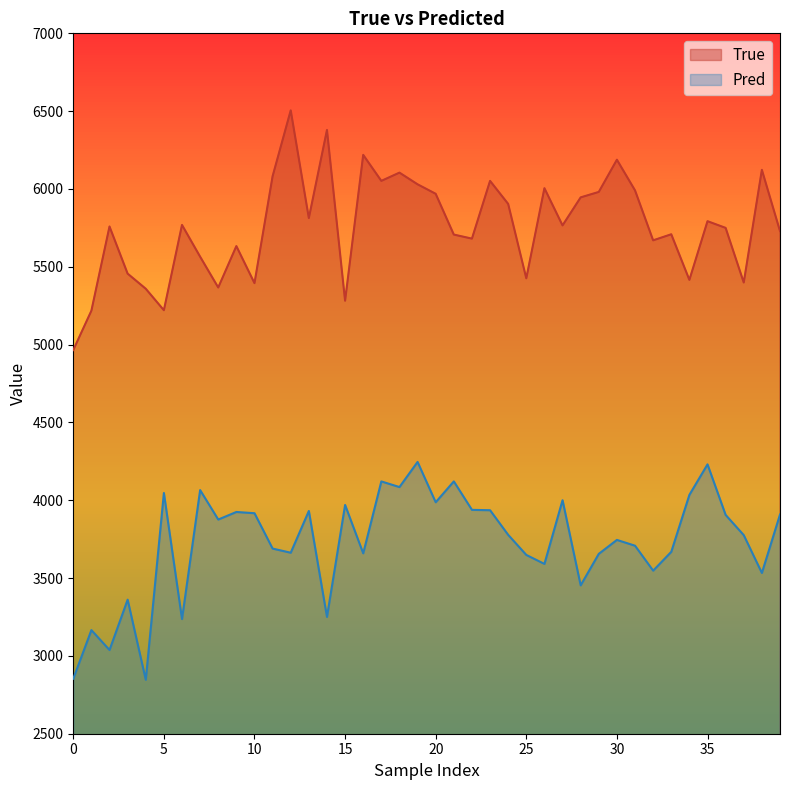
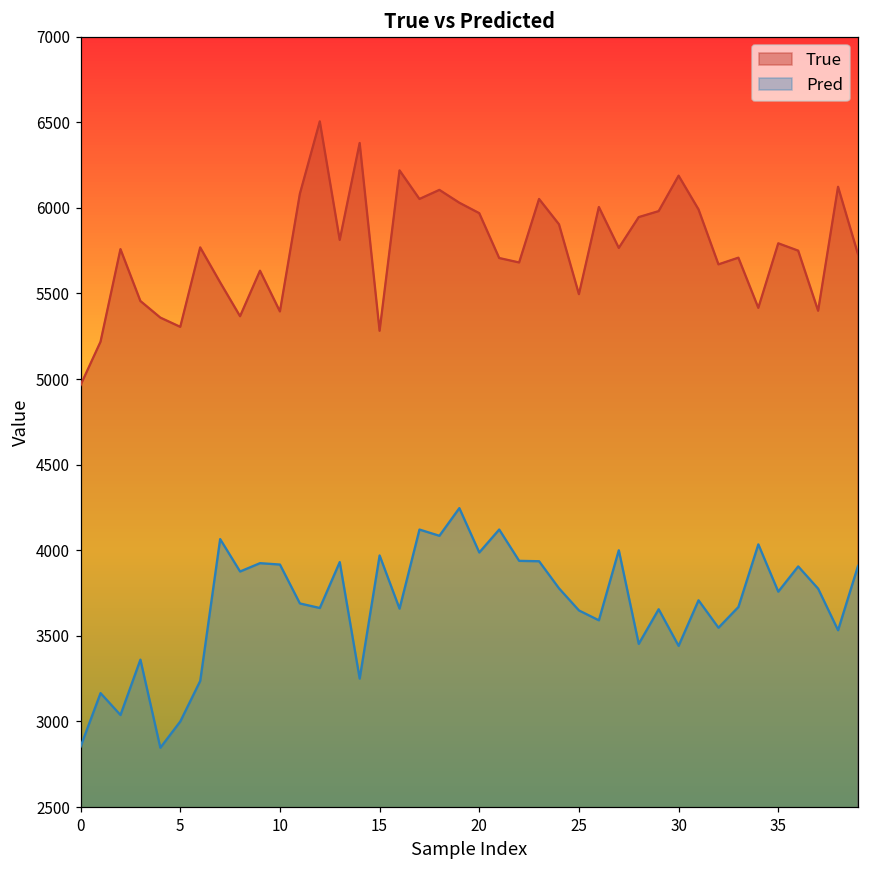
True, 5: 5220 -> 5310
Pred, 5: 4050 -> 3000
True, 25: 5430 -> 5500
Pred, 30: 3750 -> 3440
Pred, 35: 4230 -> 3760
